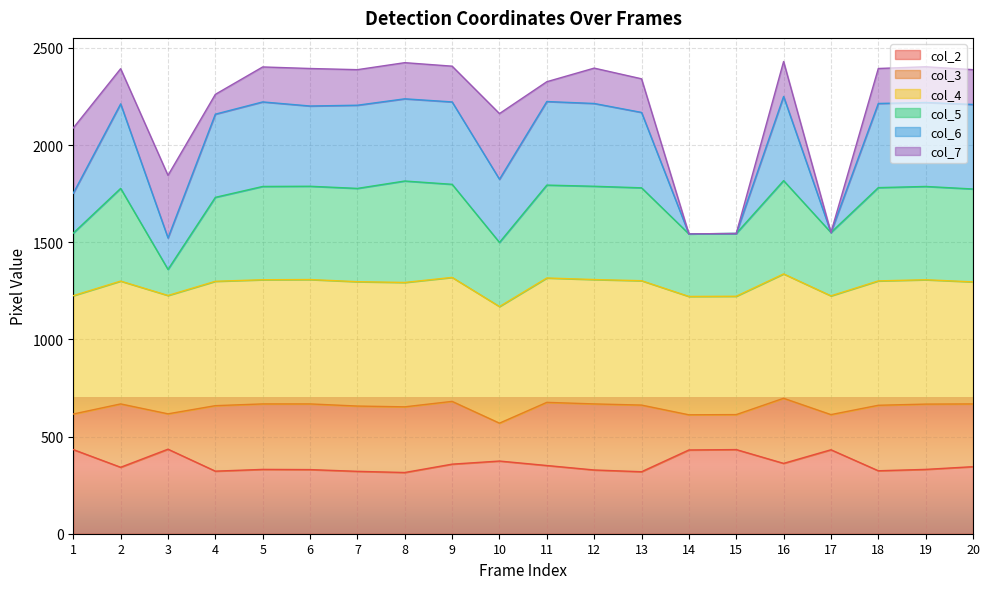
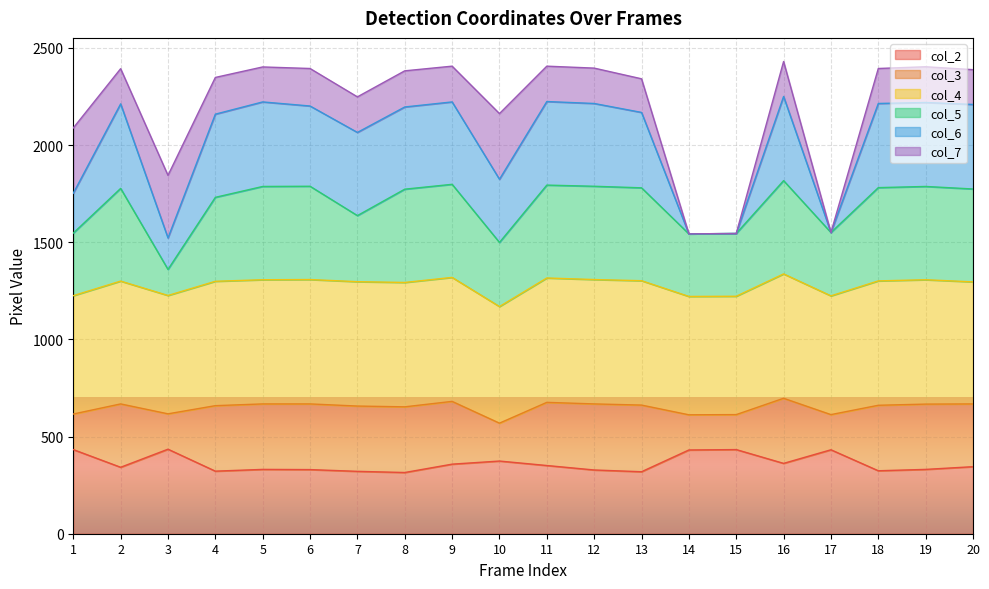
col_7, 4: 100 -> 190
col_5, 7: 480 -> 340
col_5, 8: 520 -> 480
col_7, 11: 100 -> 180
